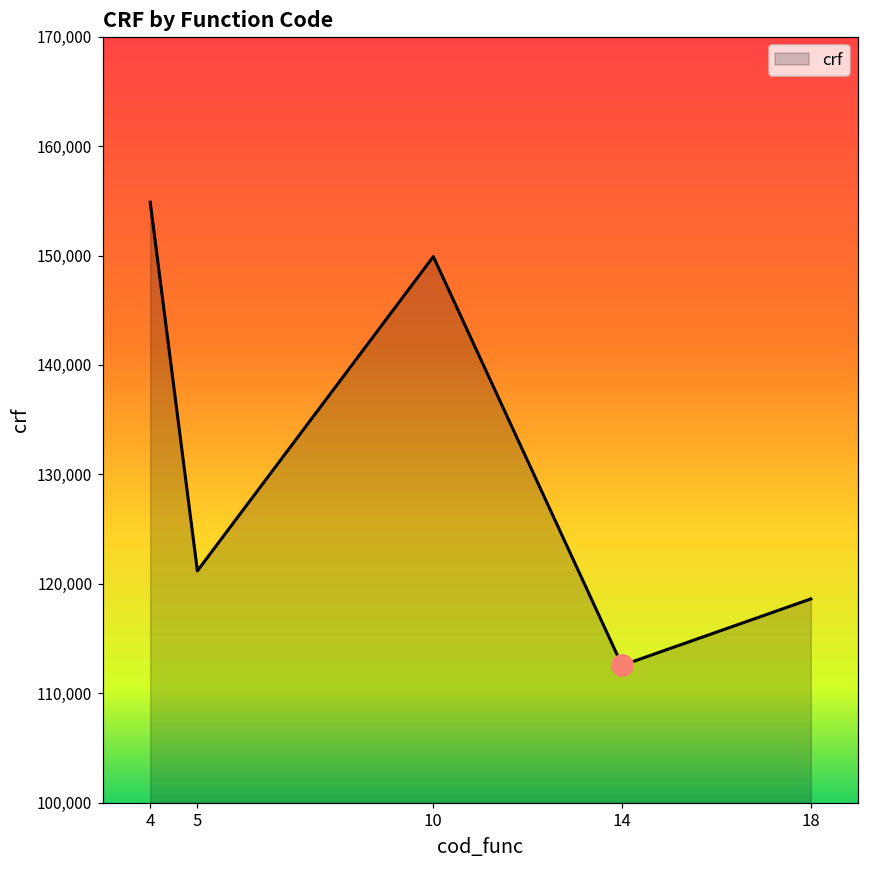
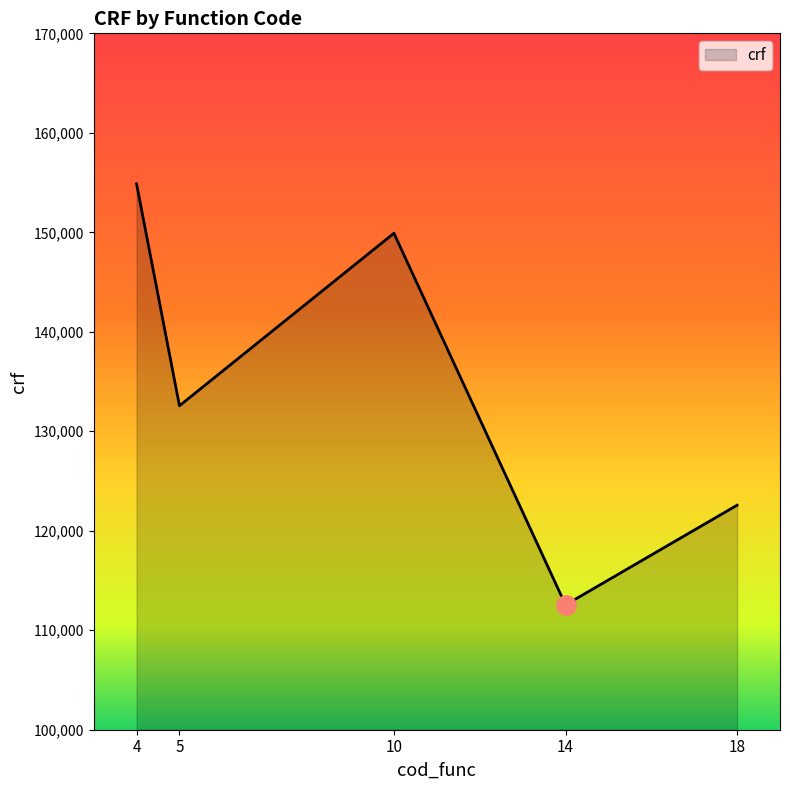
crf, 5: 121,000 -> 133,000
crf, 18: 119,000 -> 123,000
